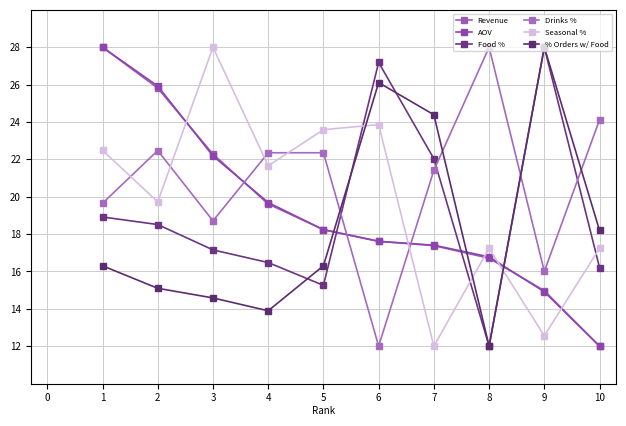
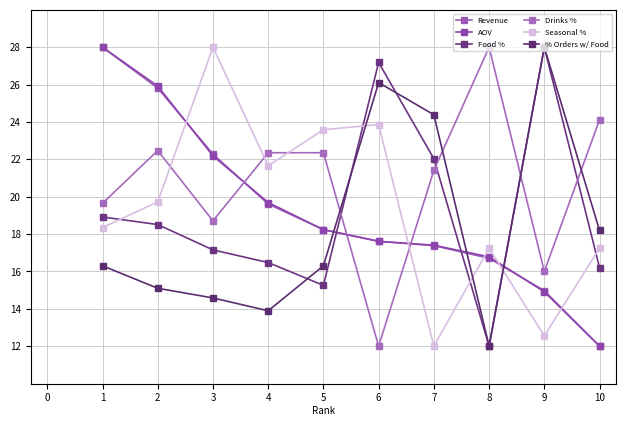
Seasonal %, 1: 22.5 -> 18.3
